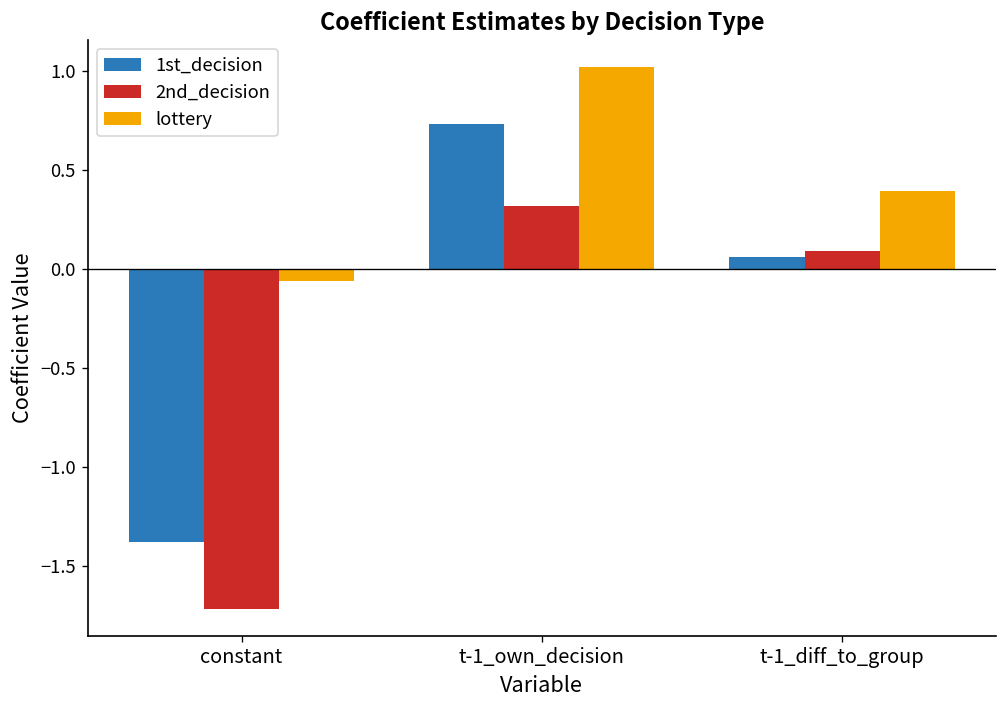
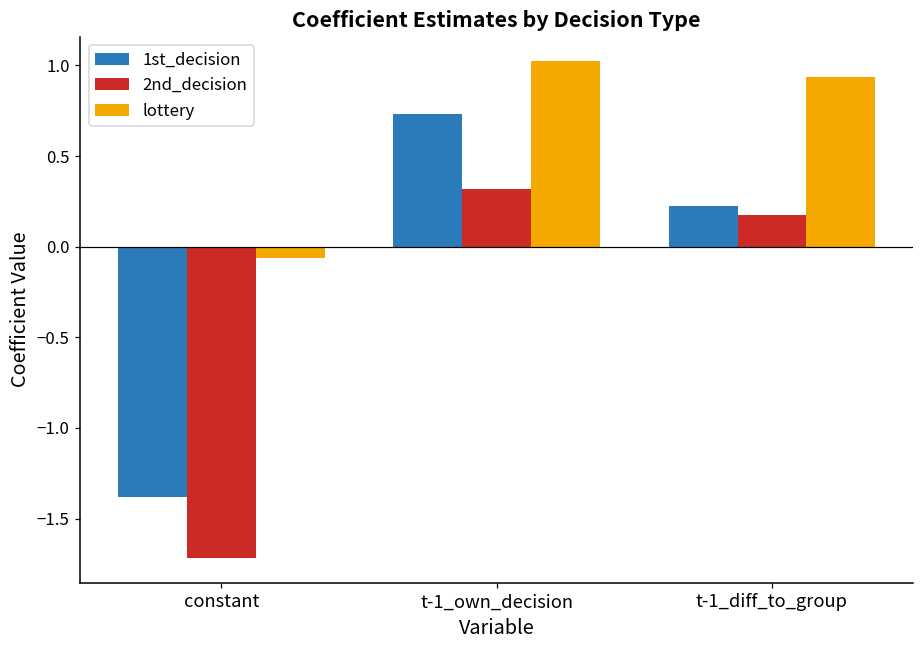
1st_decision, t-1_diff_to_group: 0.06 -> 0.22
2nd_decision, t-1_diff_to_group: 0.09 -> 0.18
lottery, t-1_diff_to_group: 0.39 -> 0.94
